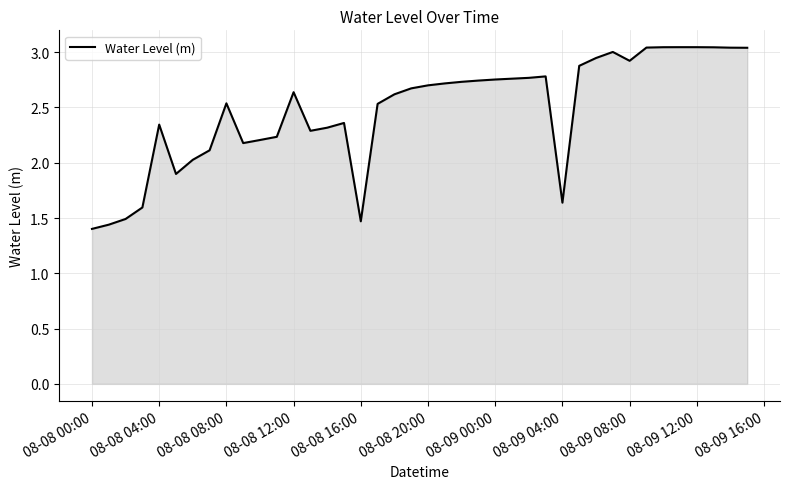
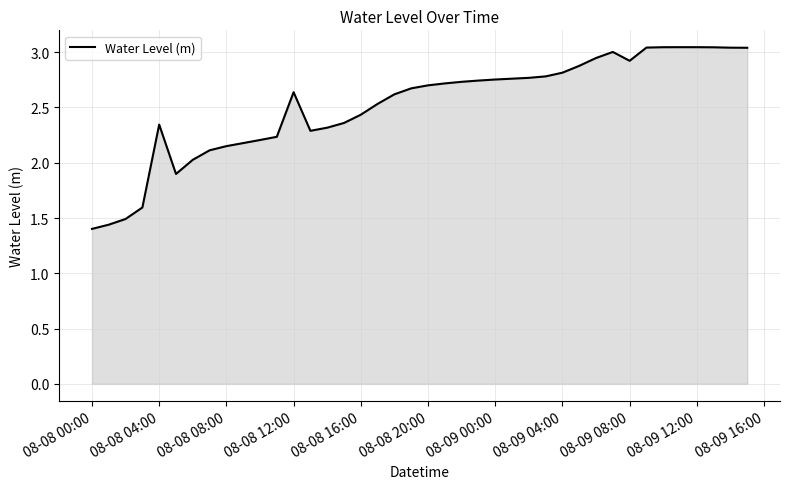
08-08 08:00: 2.54 -> 2.15
08-08 16:00: 1.47 -> 2.43
08-09 04:00: 1.64 -> 2.81
